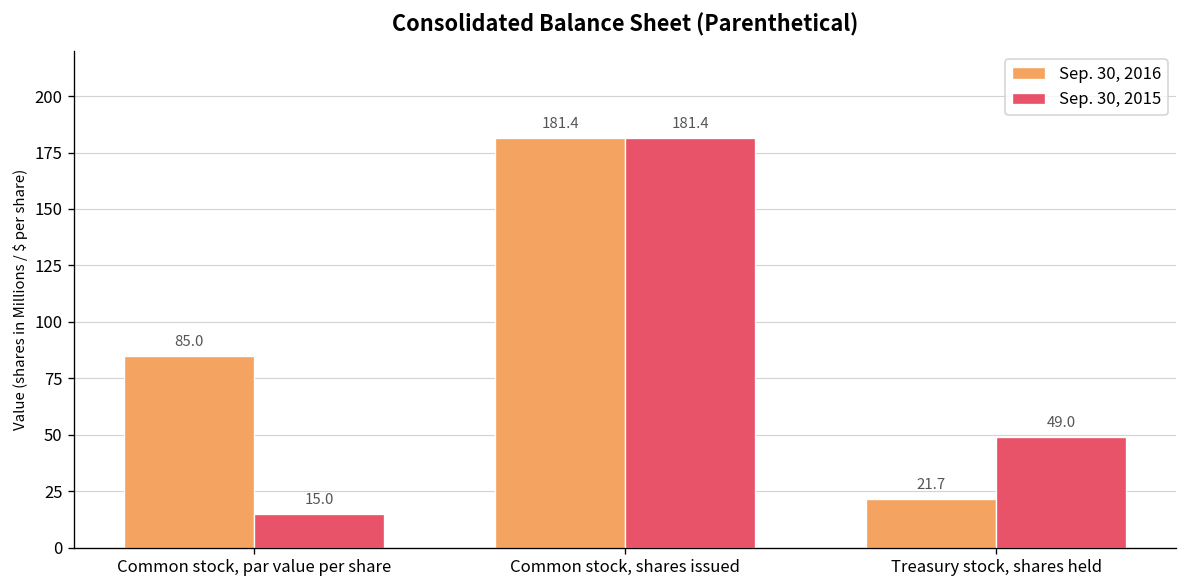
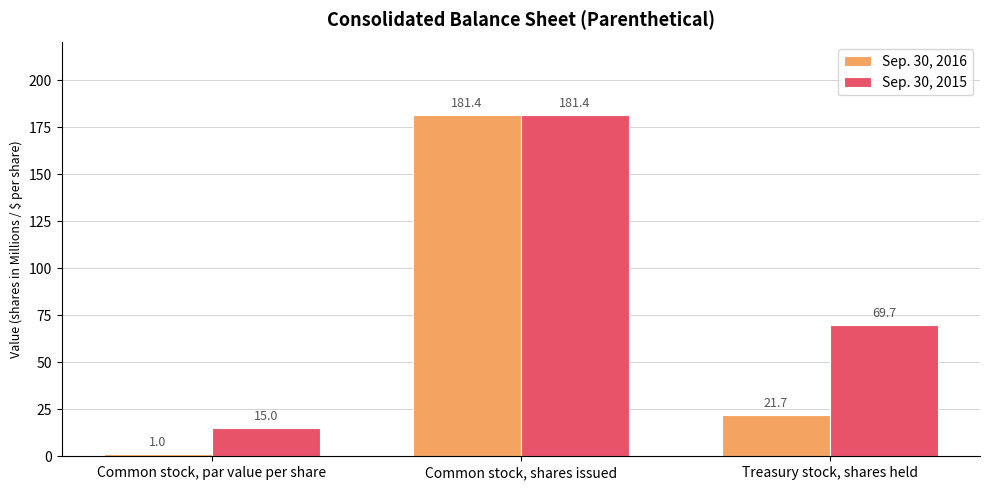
Sep. 30, 2016, Common stock, par value per share: 85.0 -> 1.0
Sep. 30, 2015, Treasury stock, shares held: 49.0 -> 69.7
